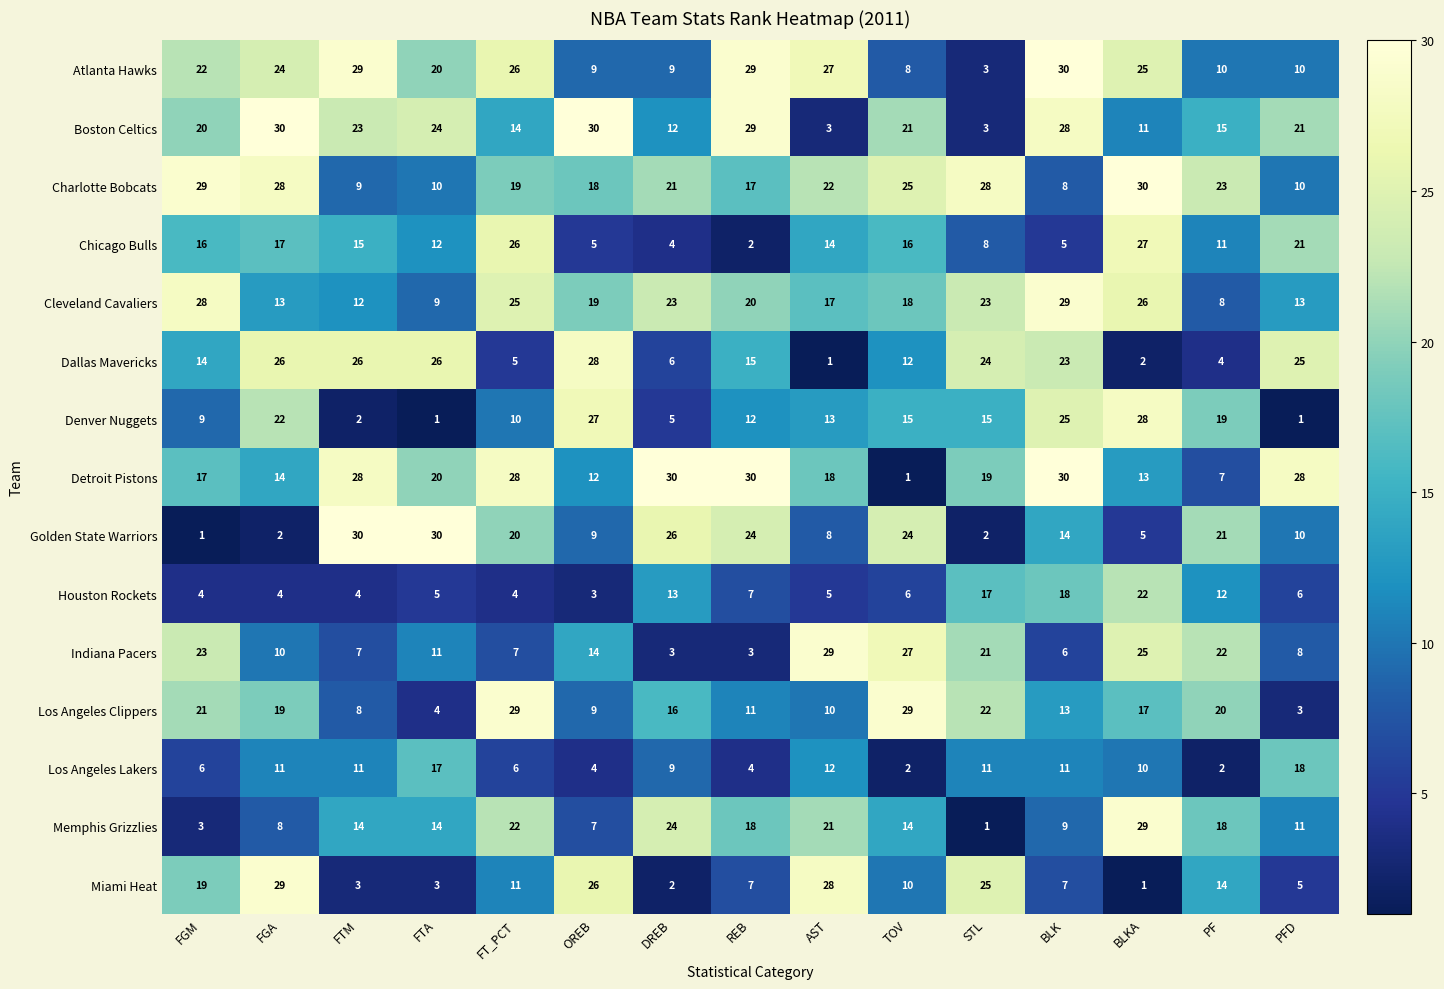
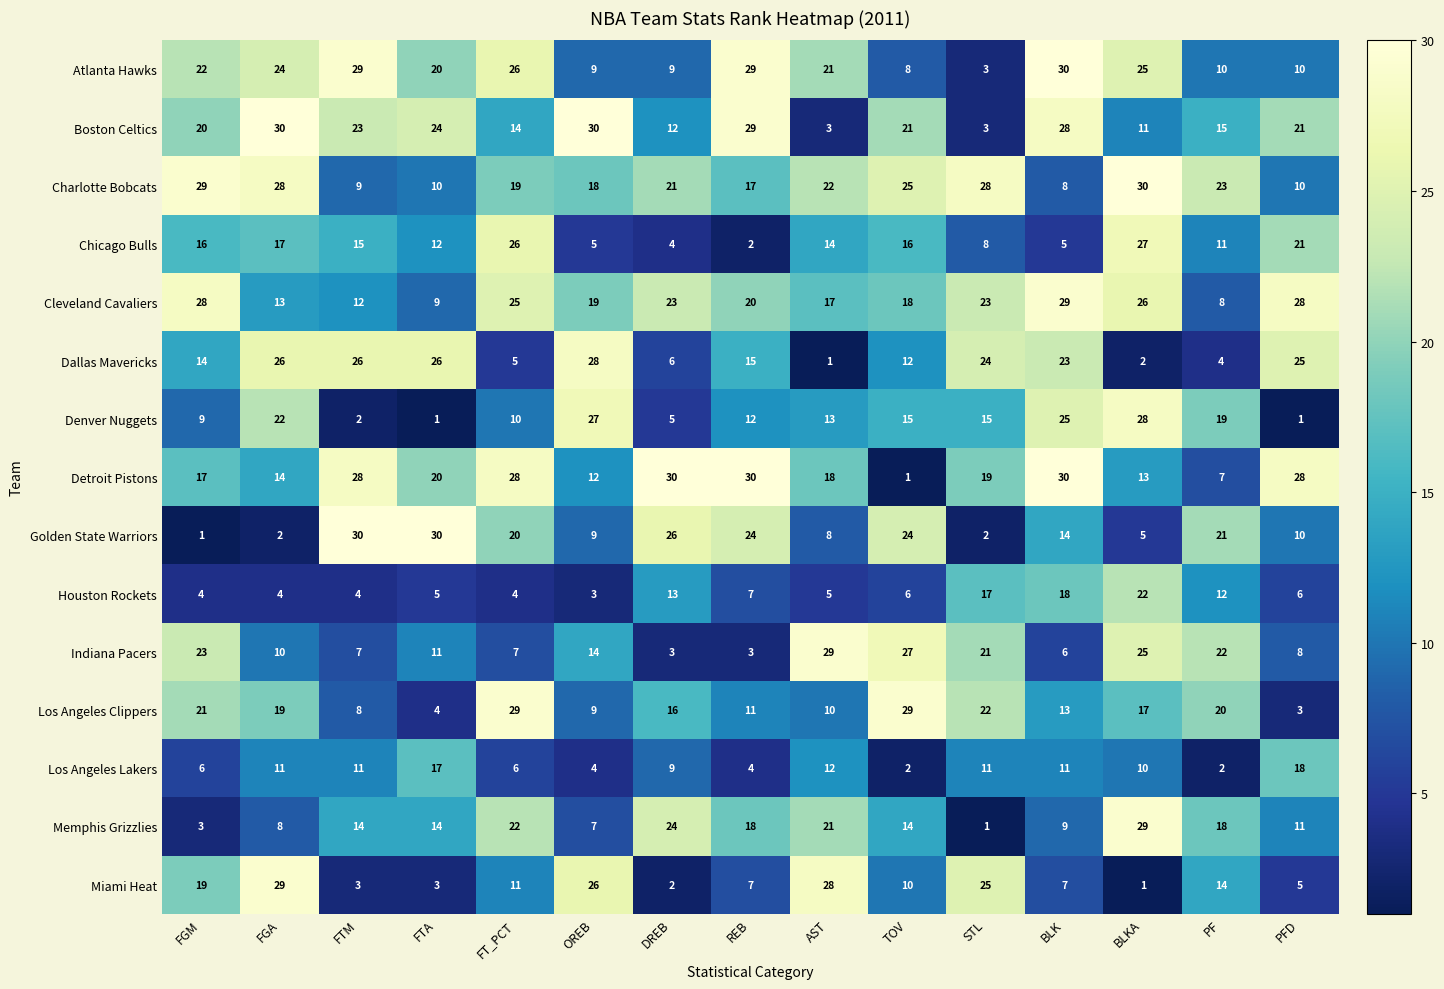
Atlanta Hawks, AST: 27 -> 21
Cleveland Cavaliers, PFD: 13 -> 28
